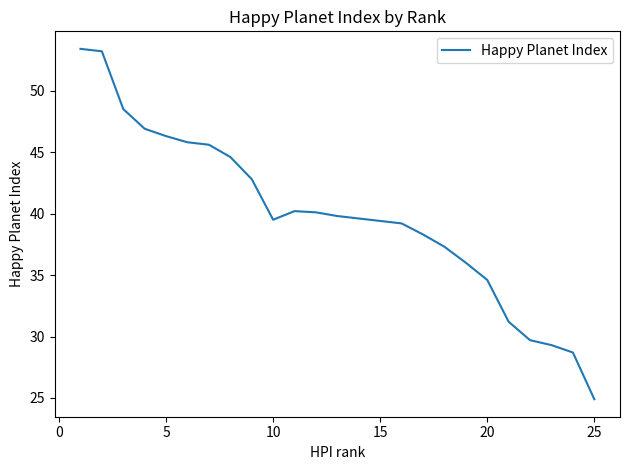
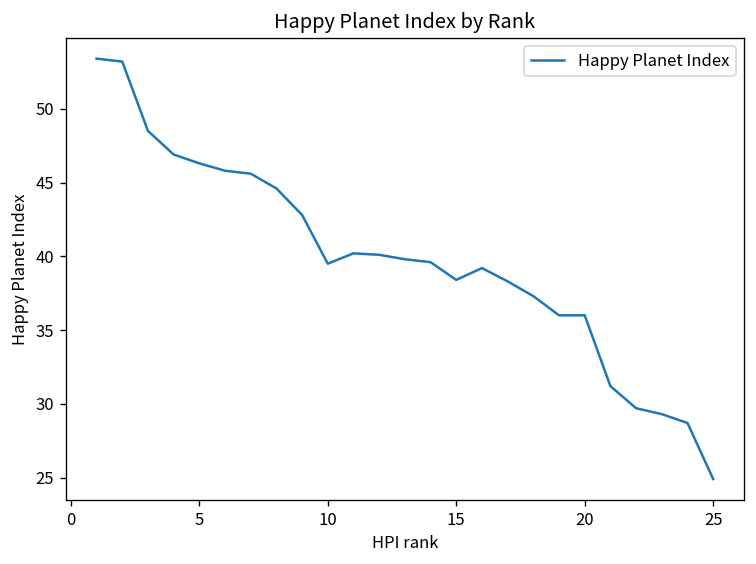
15: 39.4 -> 38.4
20: 34.6 -> 36.0
